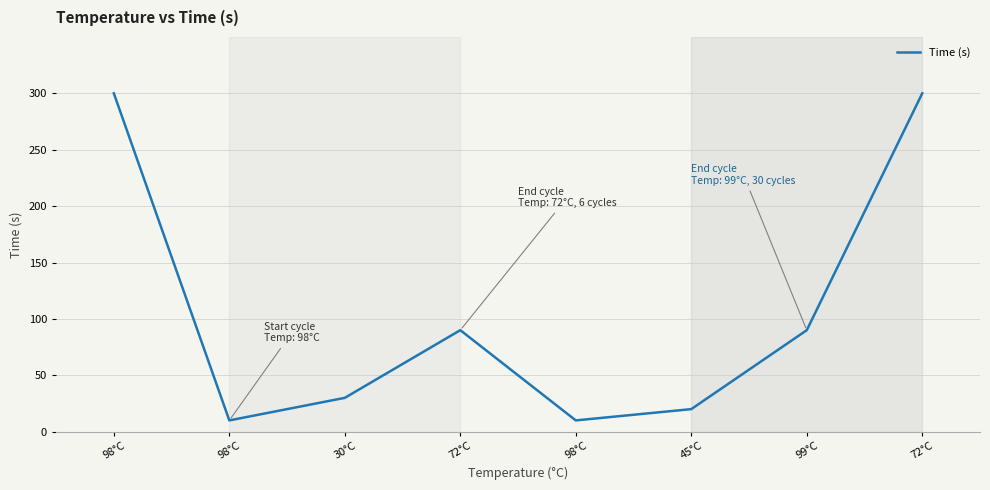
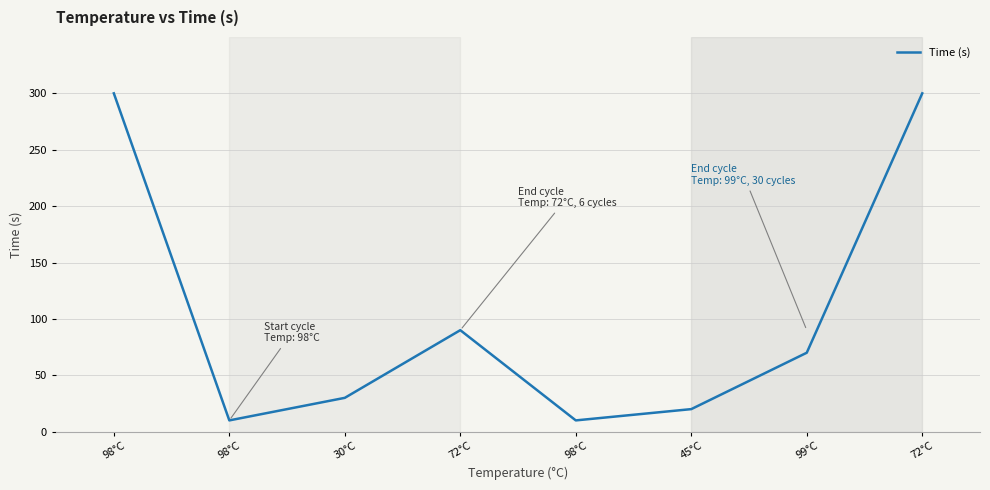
99°C: 90 -> 70
